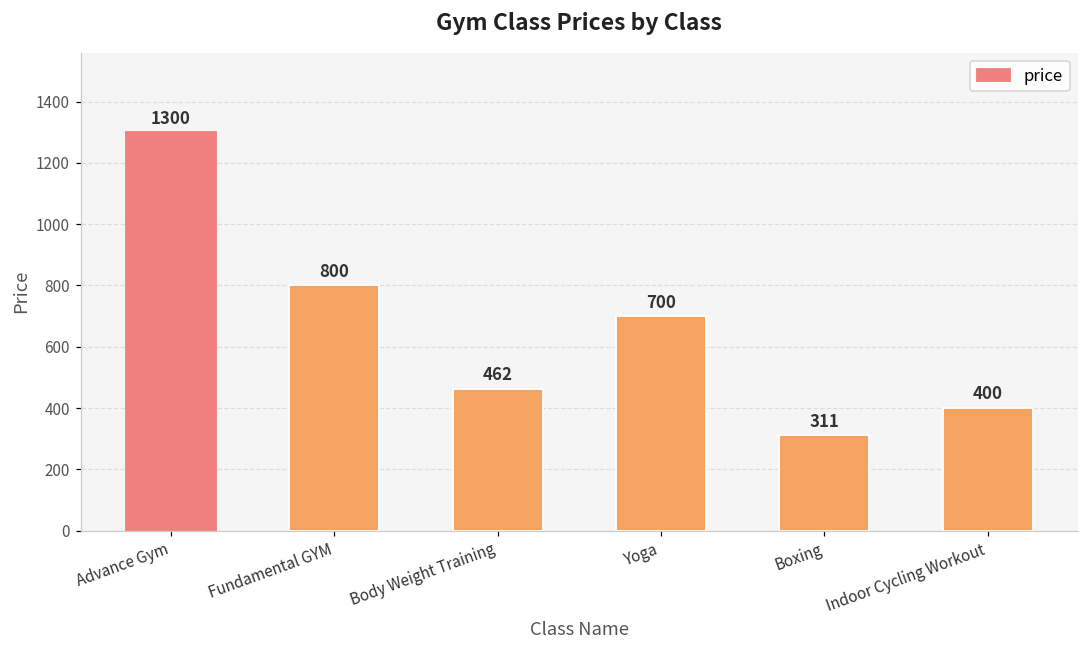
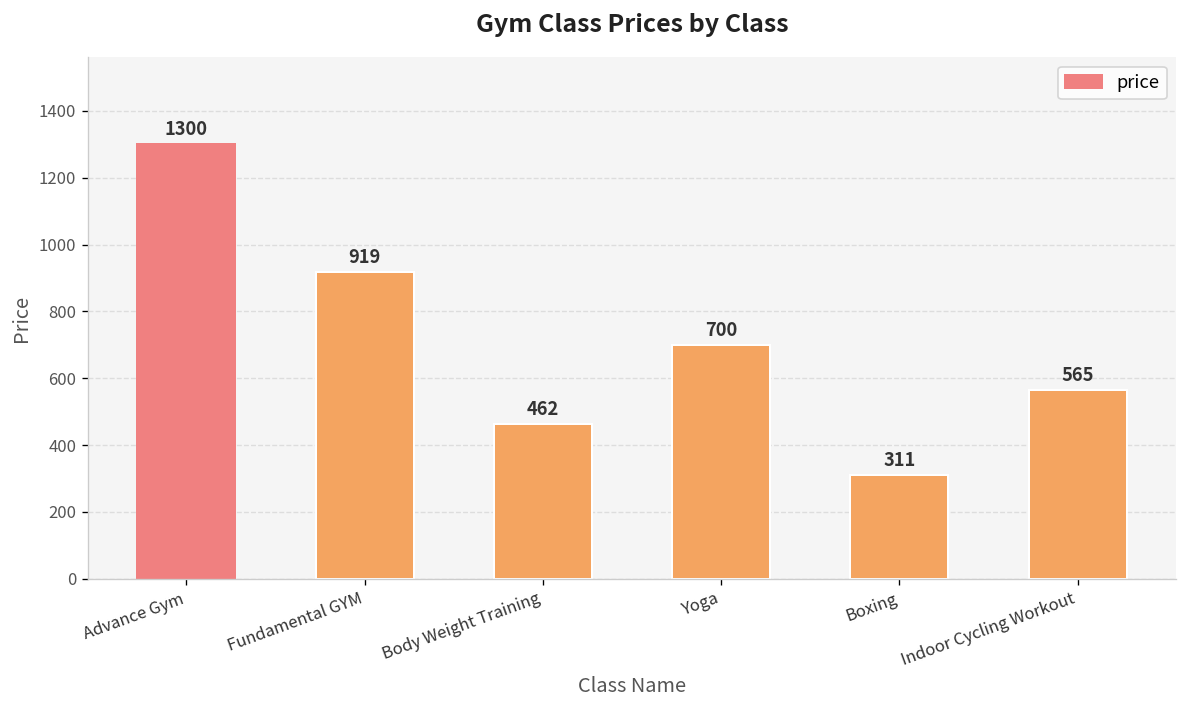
Fundamental GYM: 800 -> 919
Indoor Cycling Workout: 400 -> 565
